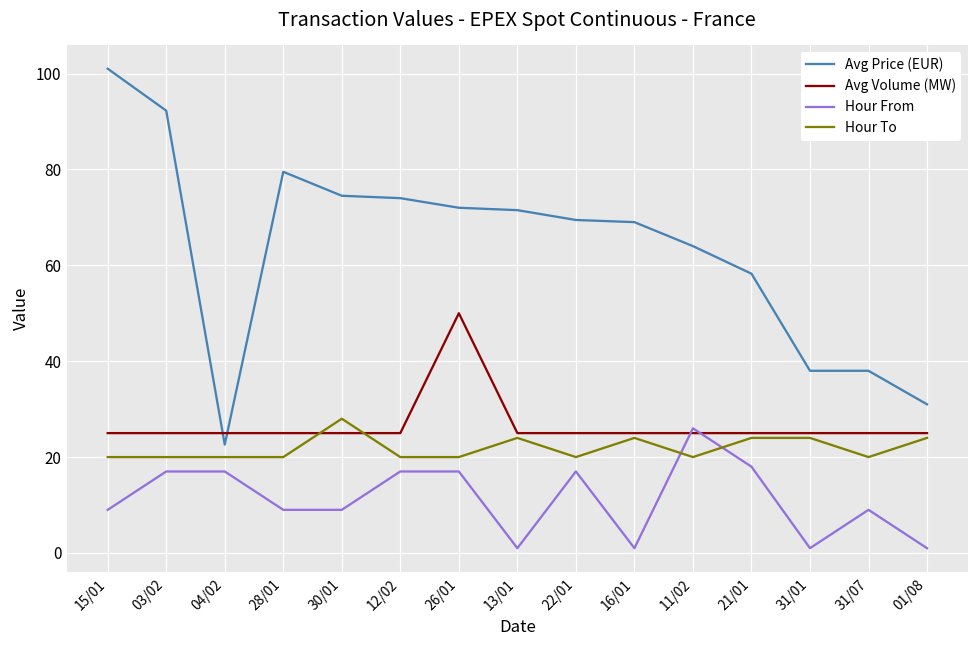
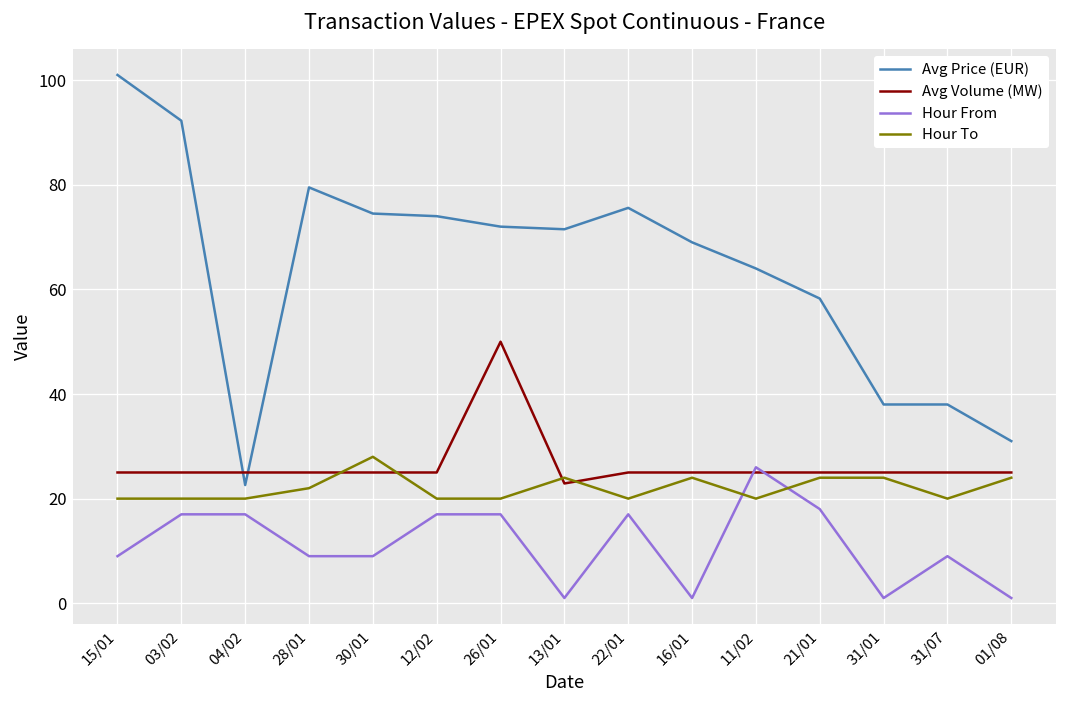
Hour To, 28/01: 20 -> 22
Avg Volume (MW), 13/01: 25 -> 23
Avg Price (EUR), 22/01: 69 -> 76
